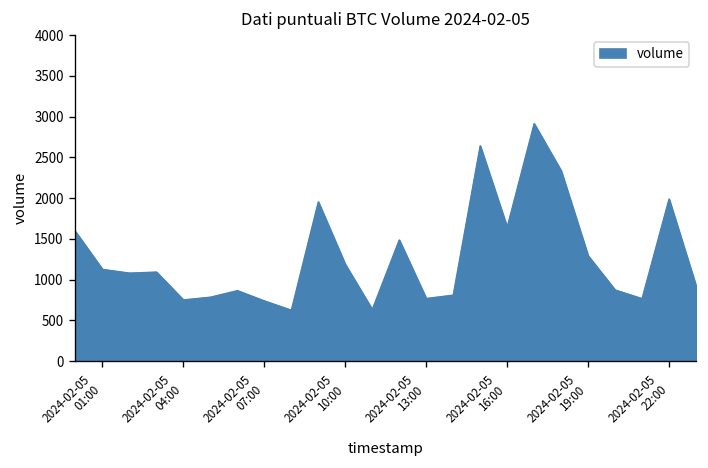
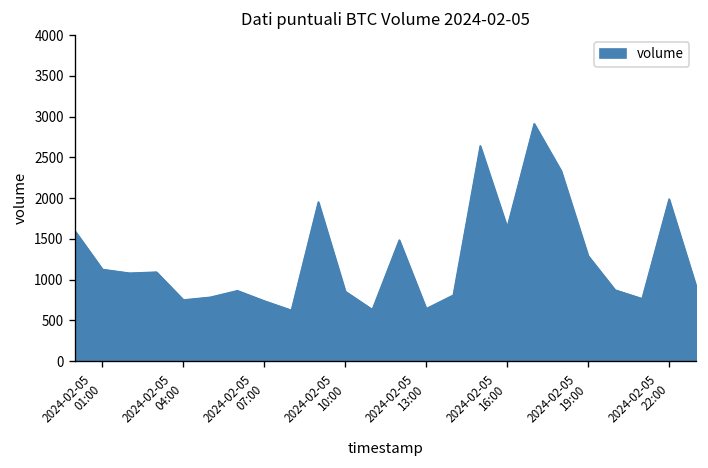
2024-02-05 10:00: 1200 -> 900
2024-02-05 13:00: 800 -> 600
